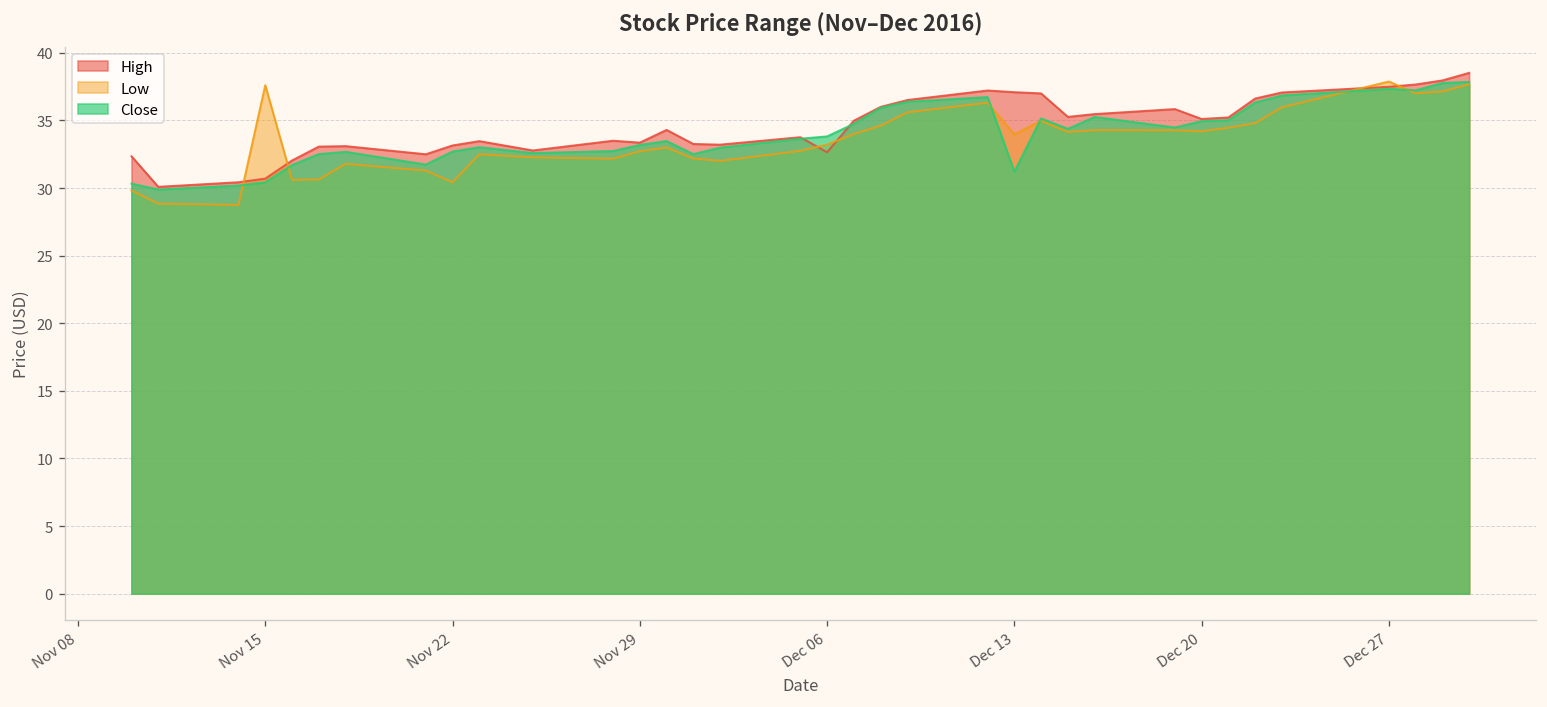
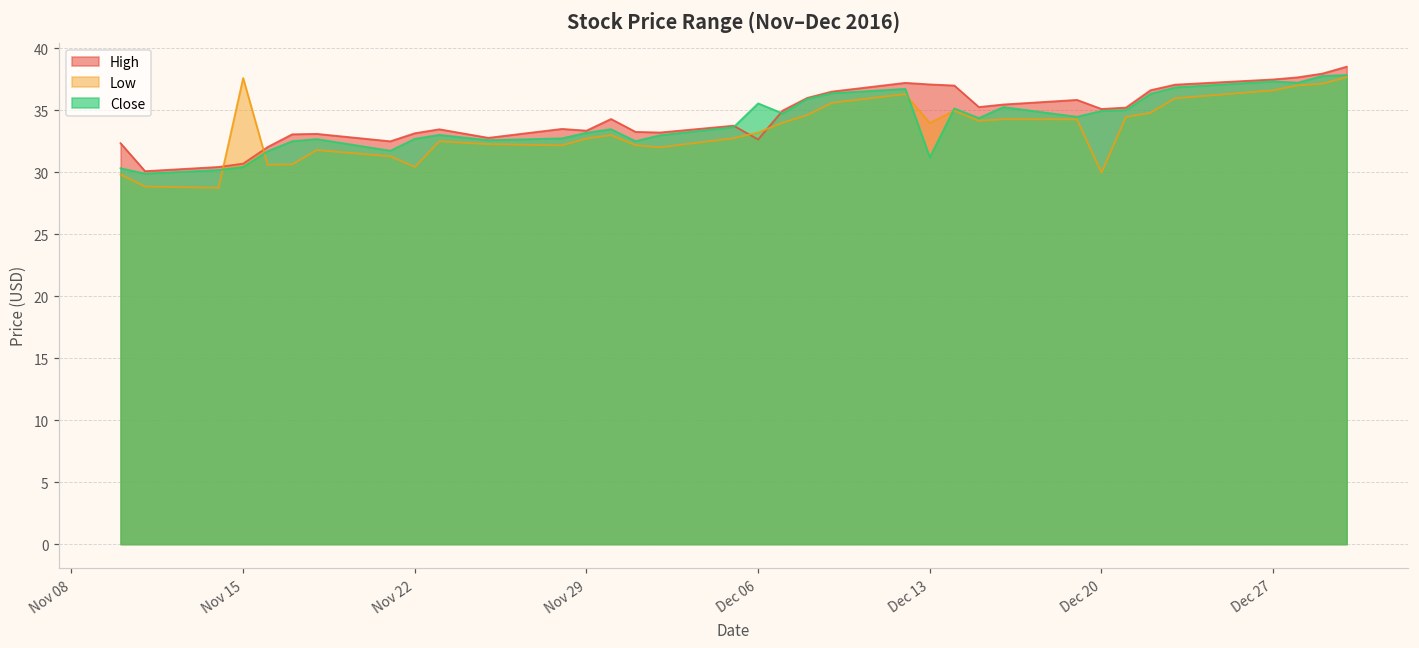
Close, Dec 06: 33.8 -> 35.6
Low, Dec 20: 34.2 -> 30.0
Low, Dec 27: 37.9 -> 36.6
